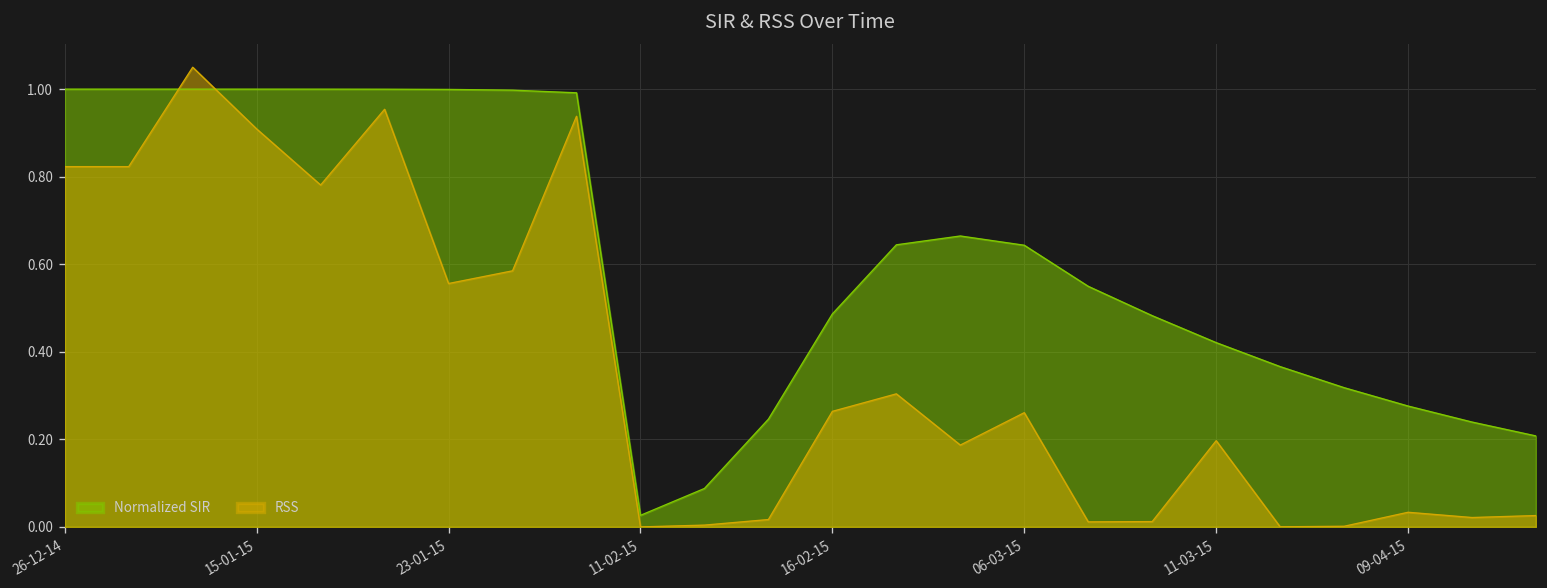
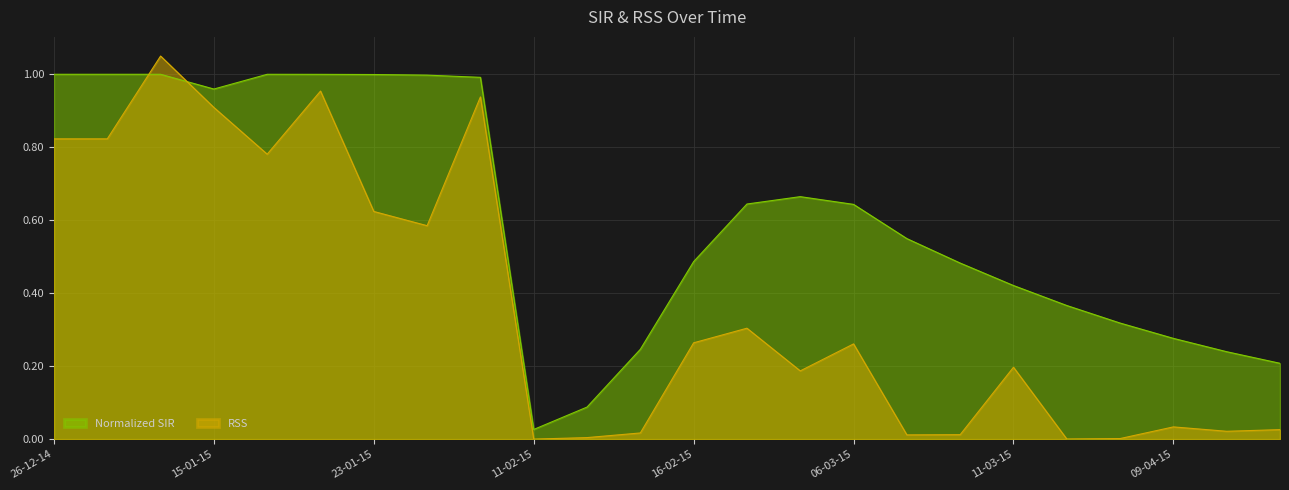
Normalized SIR, 15-01-15: 1.00 -> 0.96
RSS, 23-01-15: 0.56 -> 0.62
